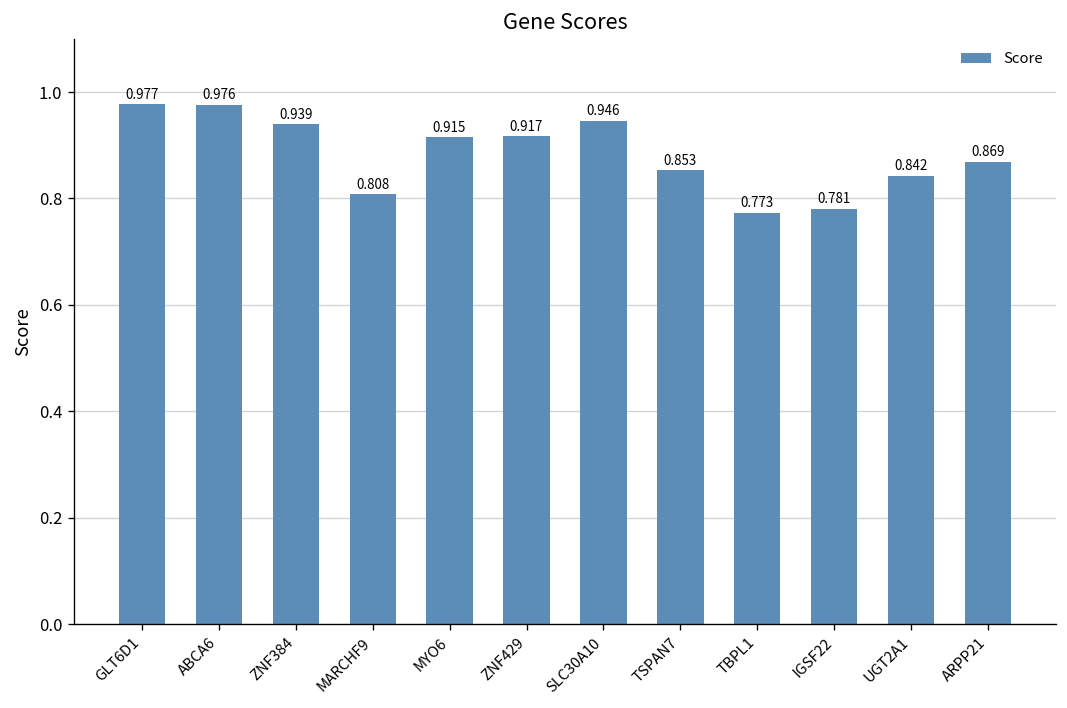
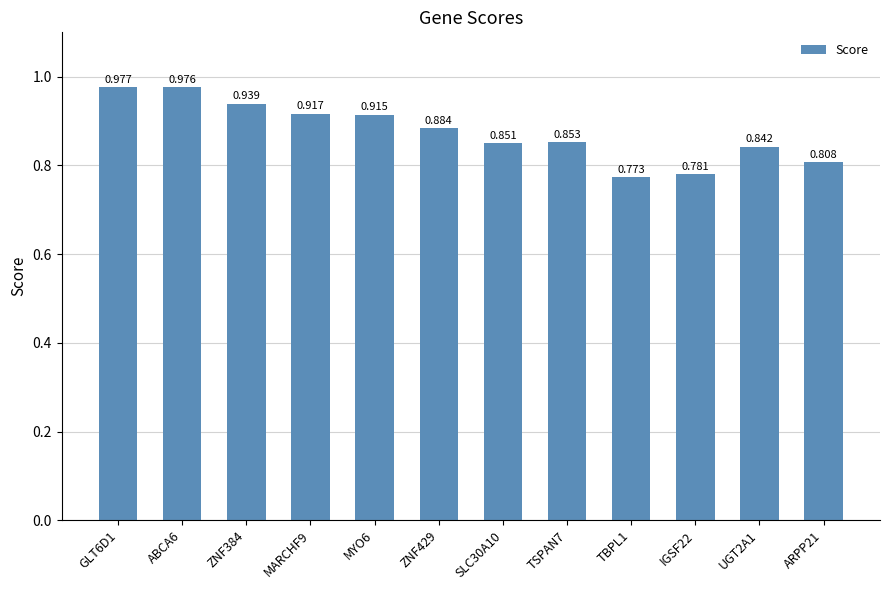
MARCHF9: 0.808 -> 0.917
ZNF429: 0.917 -> 0.884
SLC30A10: 0.946 -> 0.851
ARPP21: 0.869 -> 0.808
